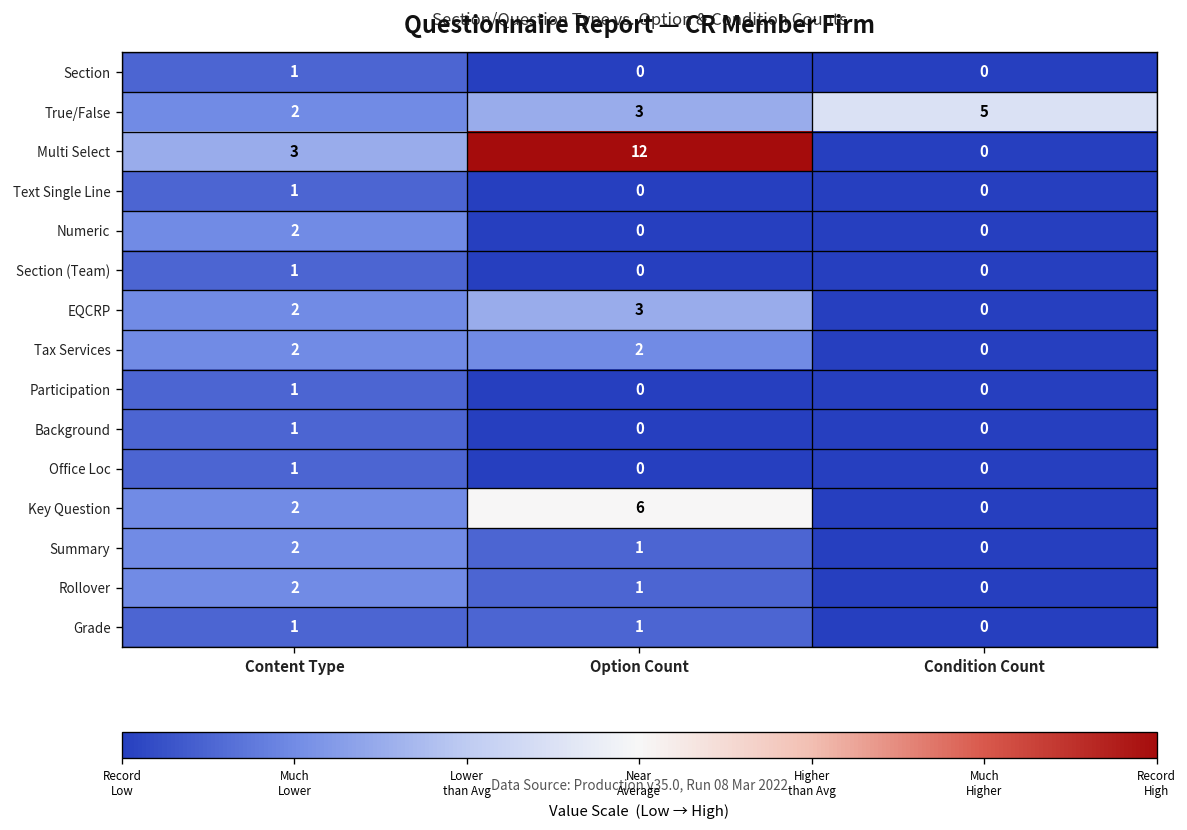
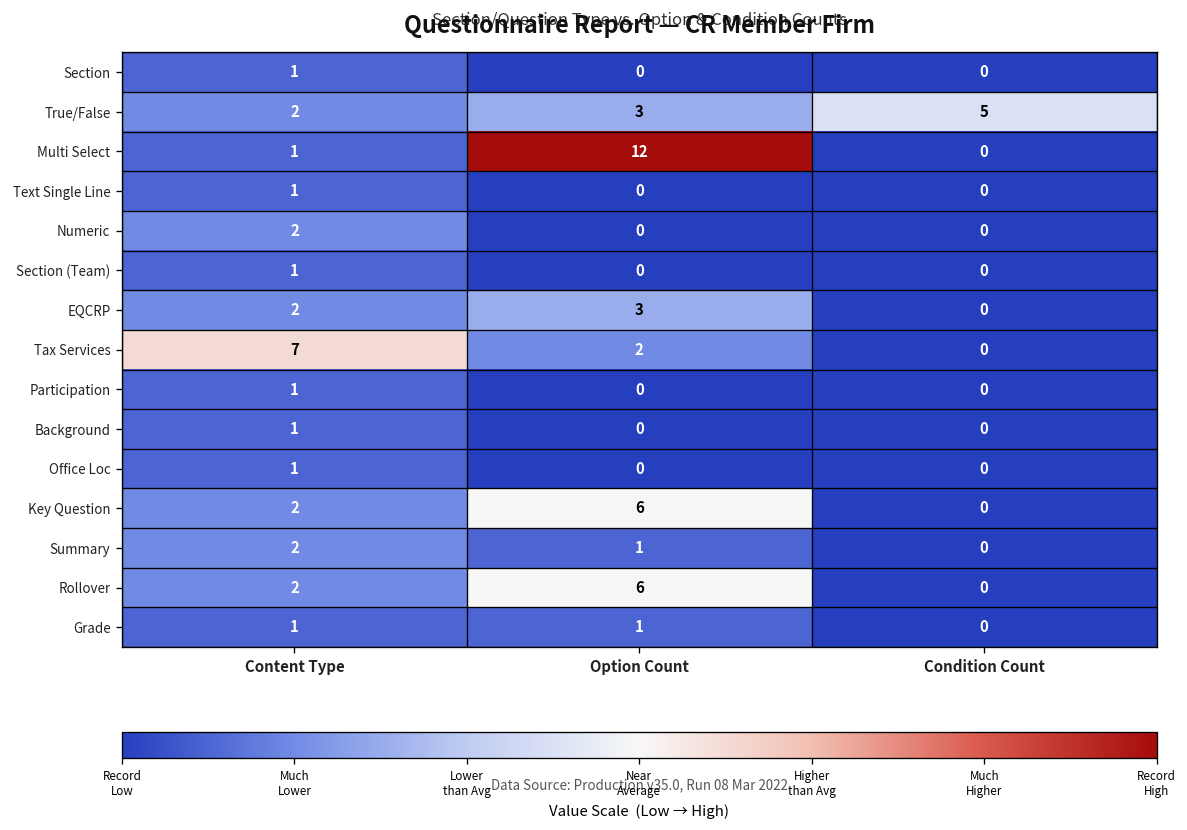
Multi Select, Content Type: 3 -> 1
Tax Services, Content Type: 2 -> 7
Rollover, Option Count: 1 -> 6
